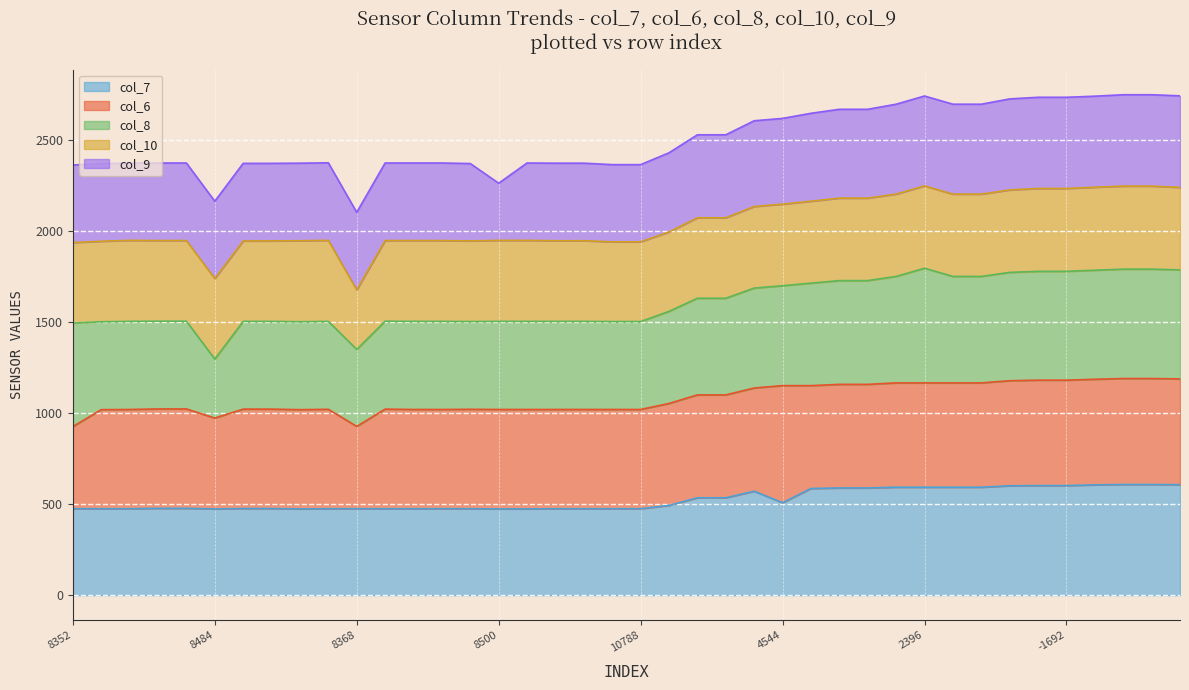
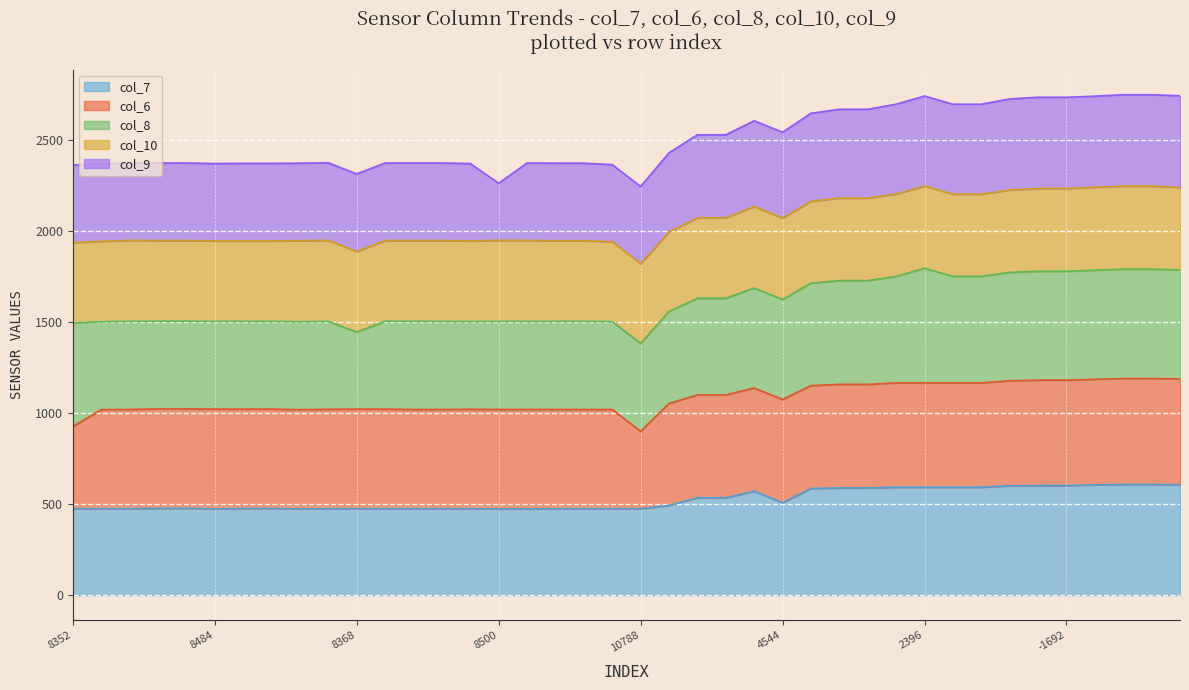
col_6, 8484: 500 -> 550
col_8, 8484: 320 -> 480
col_6, 8368: 450 -> 550
col_10, 8368: 330 -> 440
col_6, 10788: 550 -> 430
col_6, 4544: 640 -> 570
